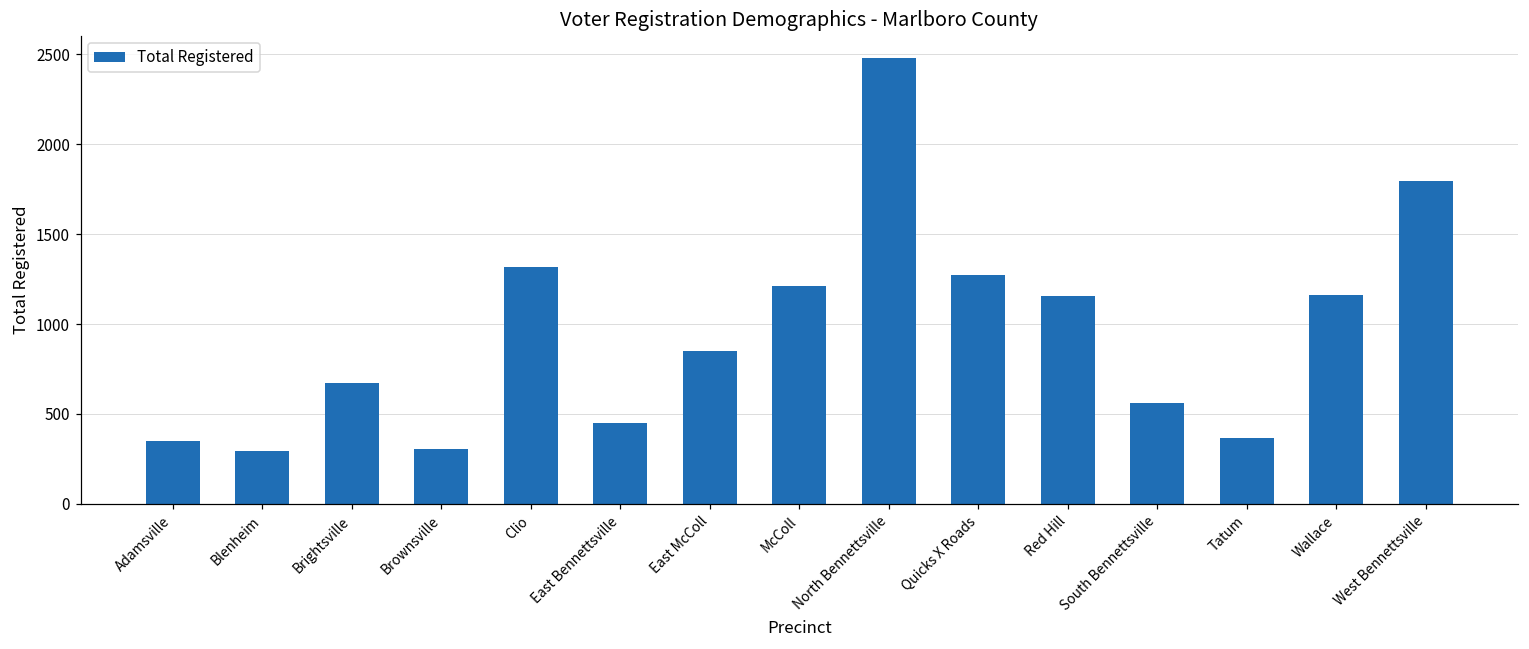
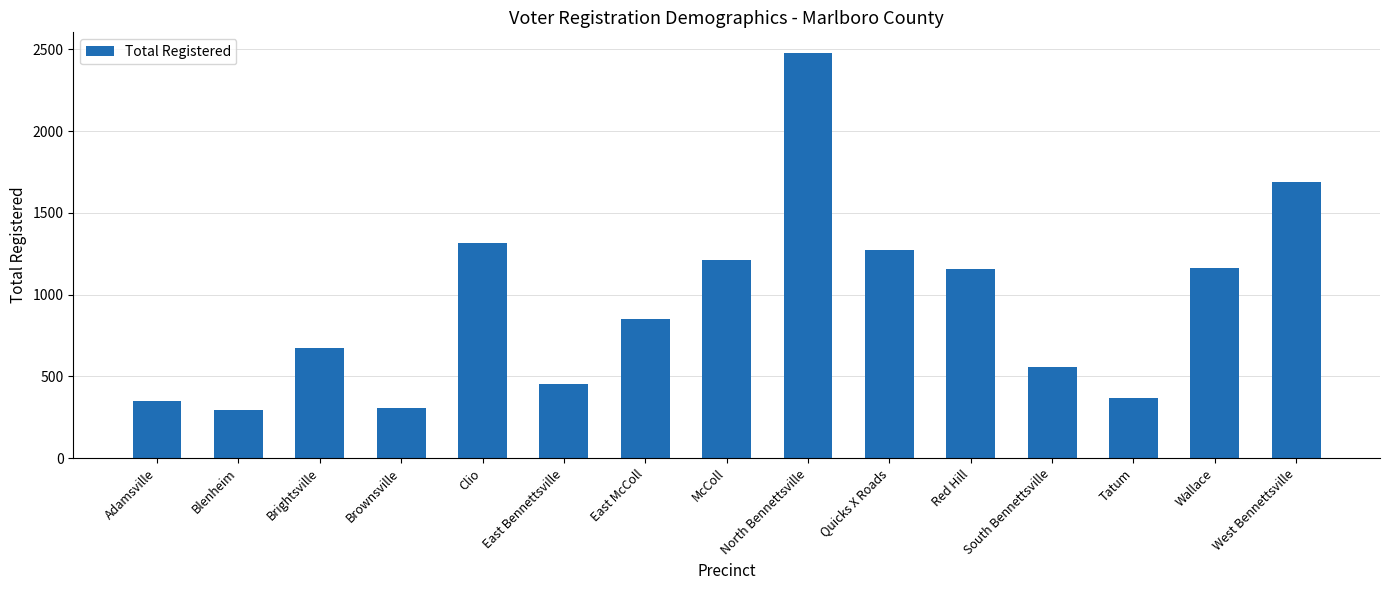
West Bennettsville: 1800 -> 1690
